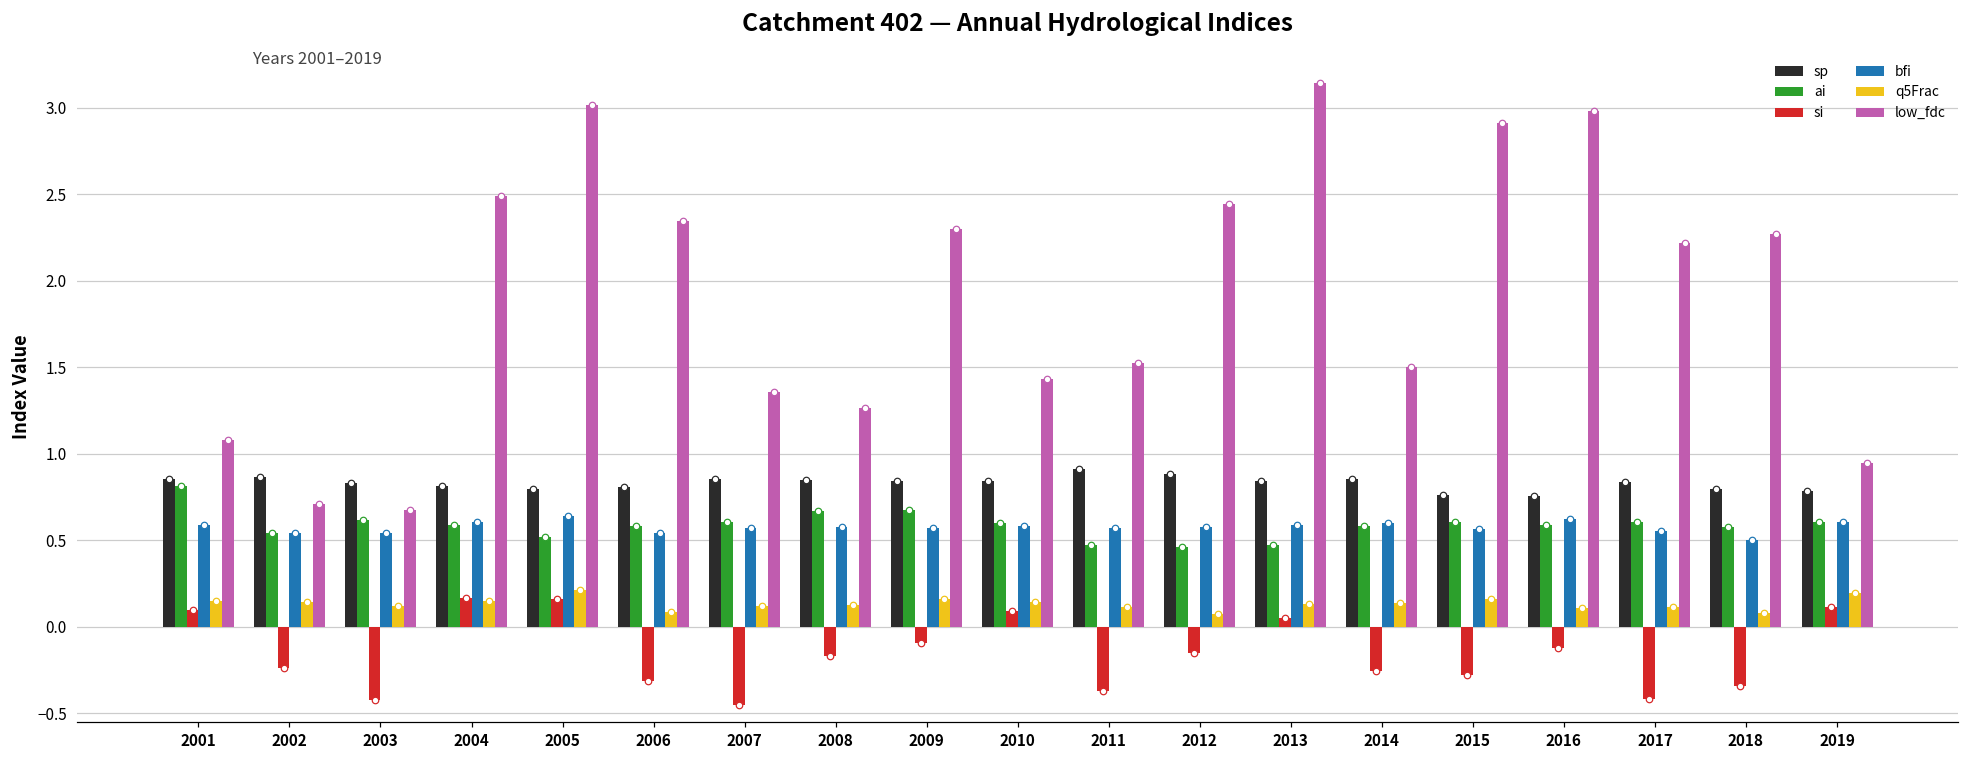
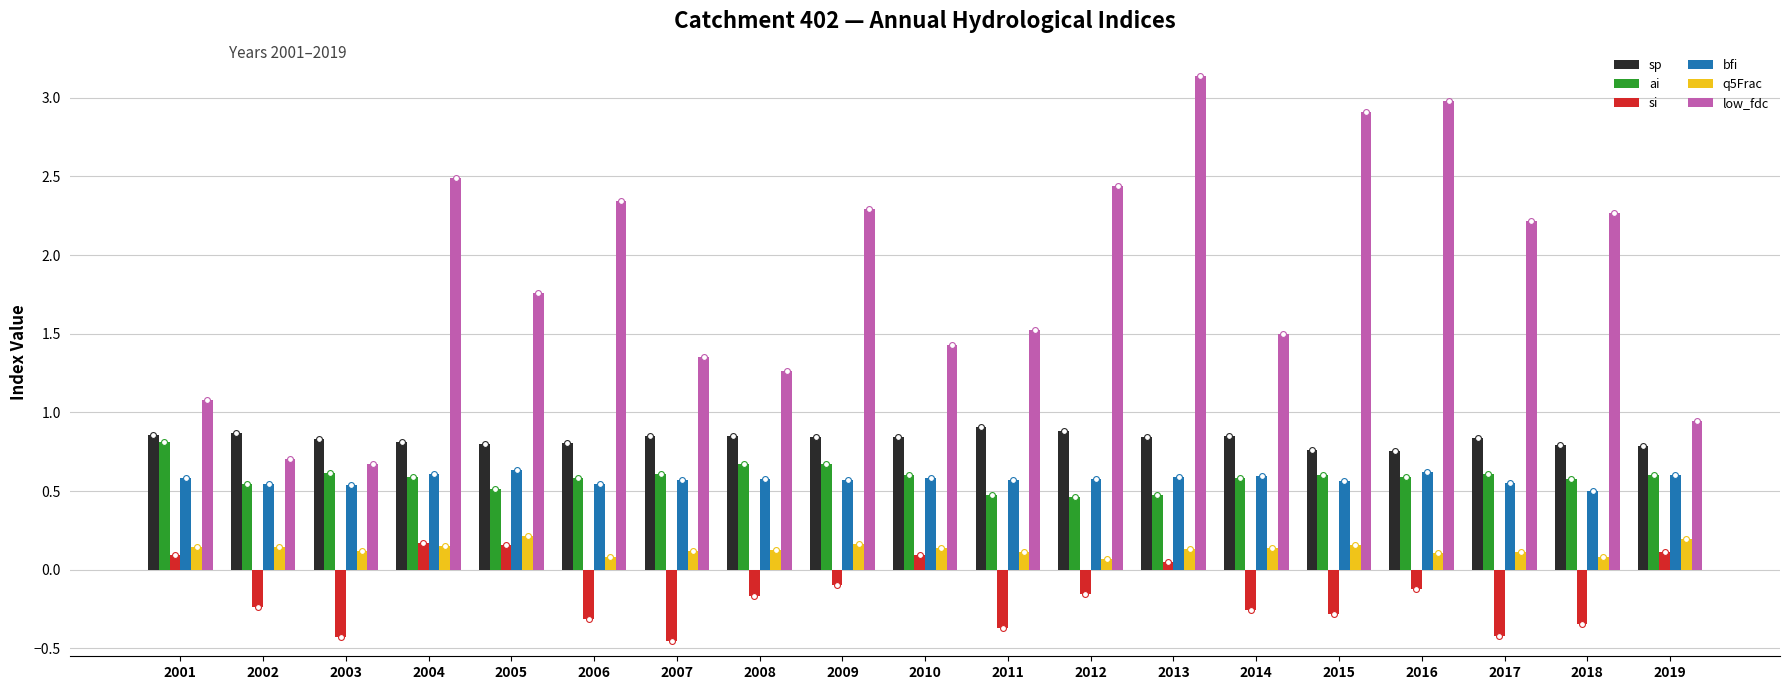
low_fdc, 2005: 3.02 -> 1.76
